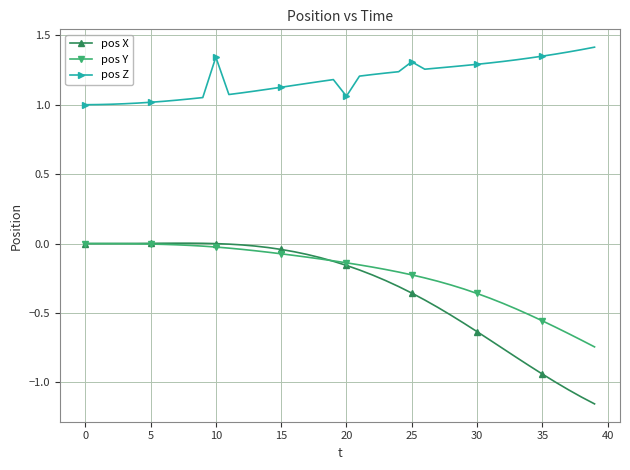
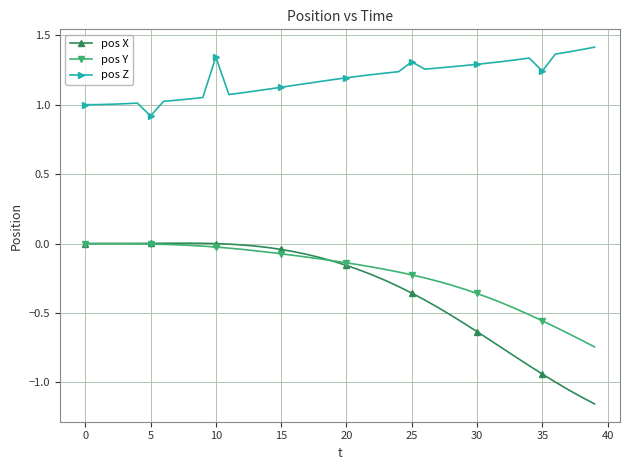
pos Z, 5: 1.02 -> 0.92
pos Z, 20: 1.06 -> 1.19
pos Z, 35: 1.35 -> 1.24
